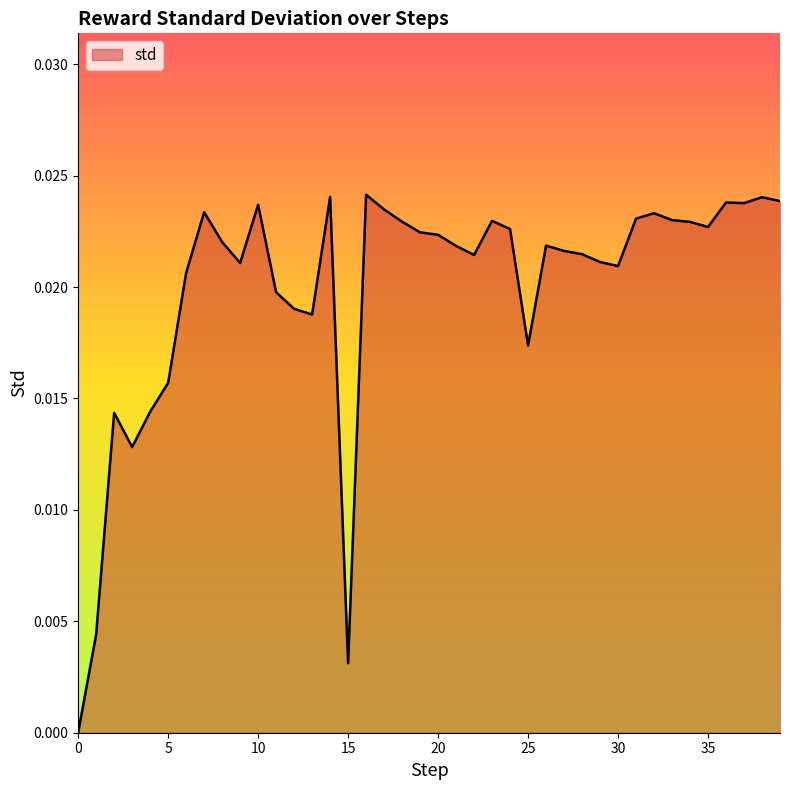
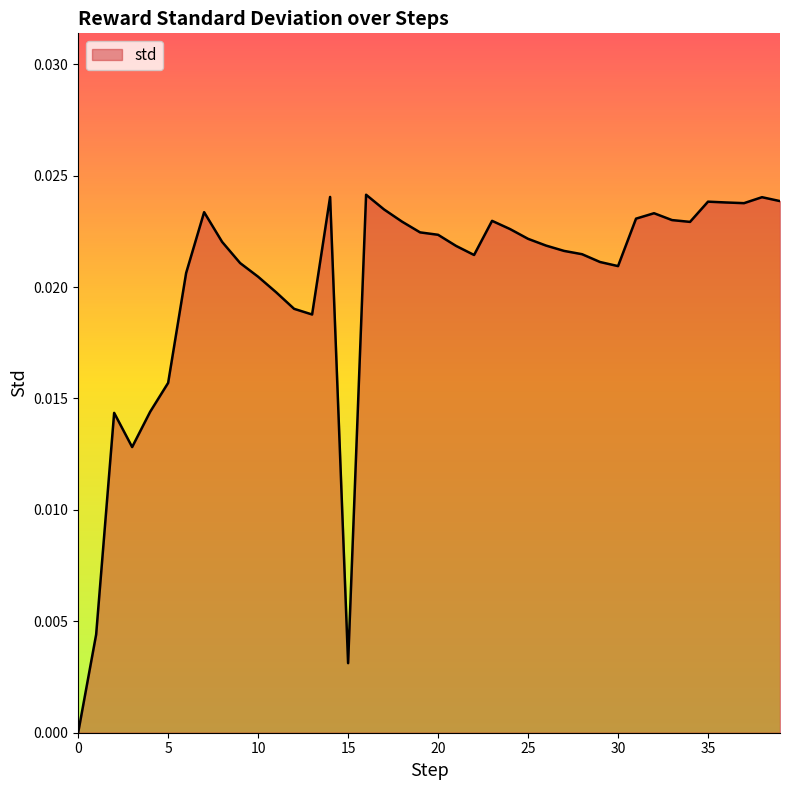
10: 0.0237 -> 0.0205
25: 0.0174 -> 0.0222
35: 0.0227 -> 0.0238
